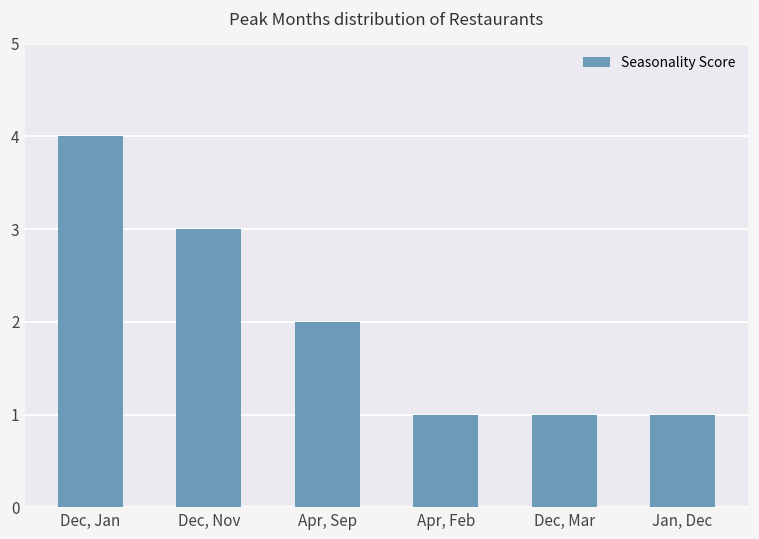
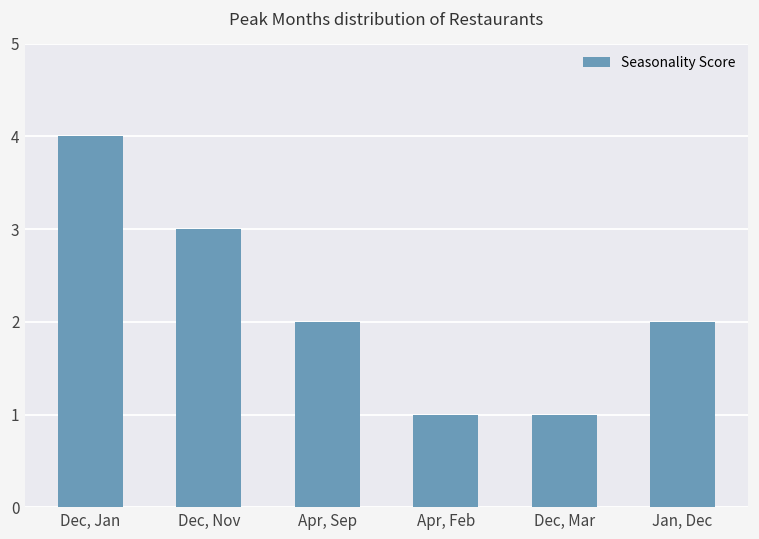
Jan, Dec: 1 -> 2
